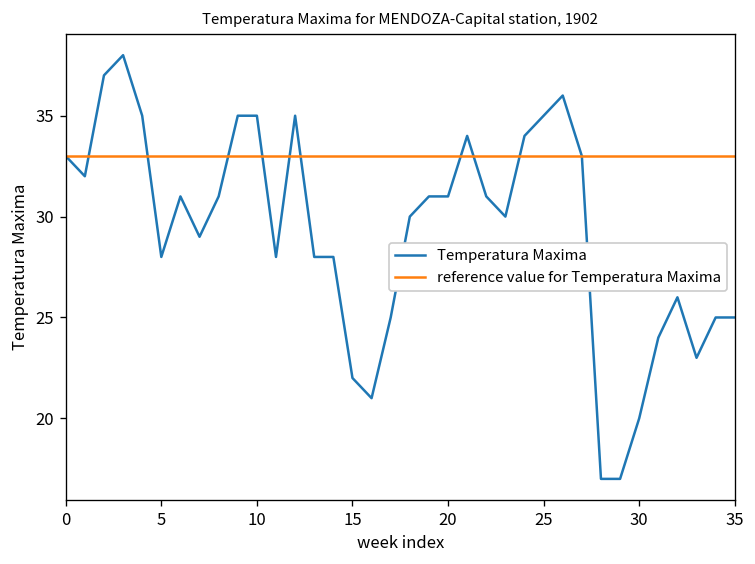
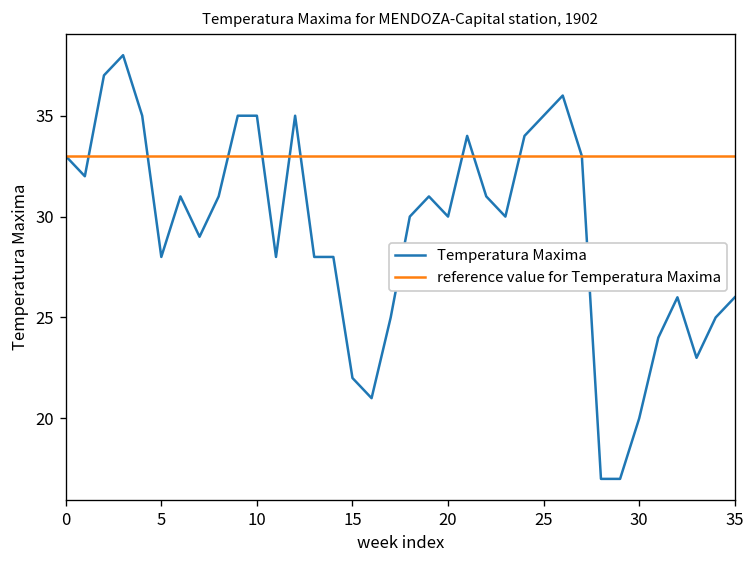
Temperatura Maxima, 20: 31 -> 30
Temperatura Maxima, 35: 25 -> 26
